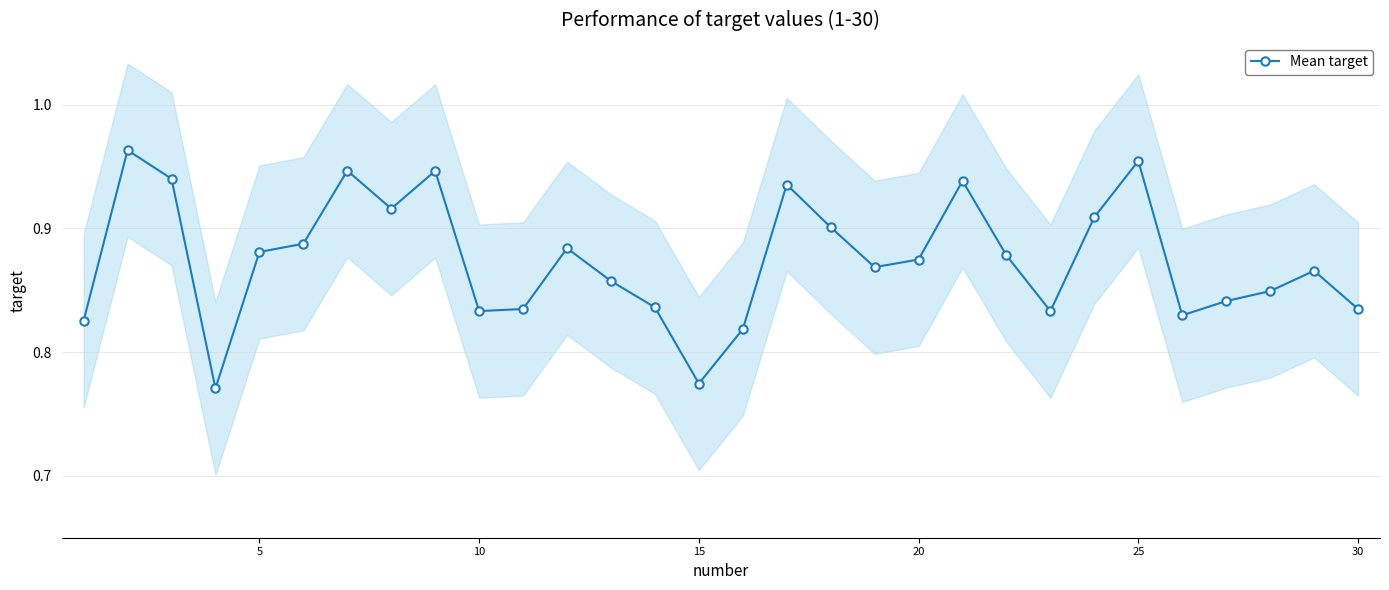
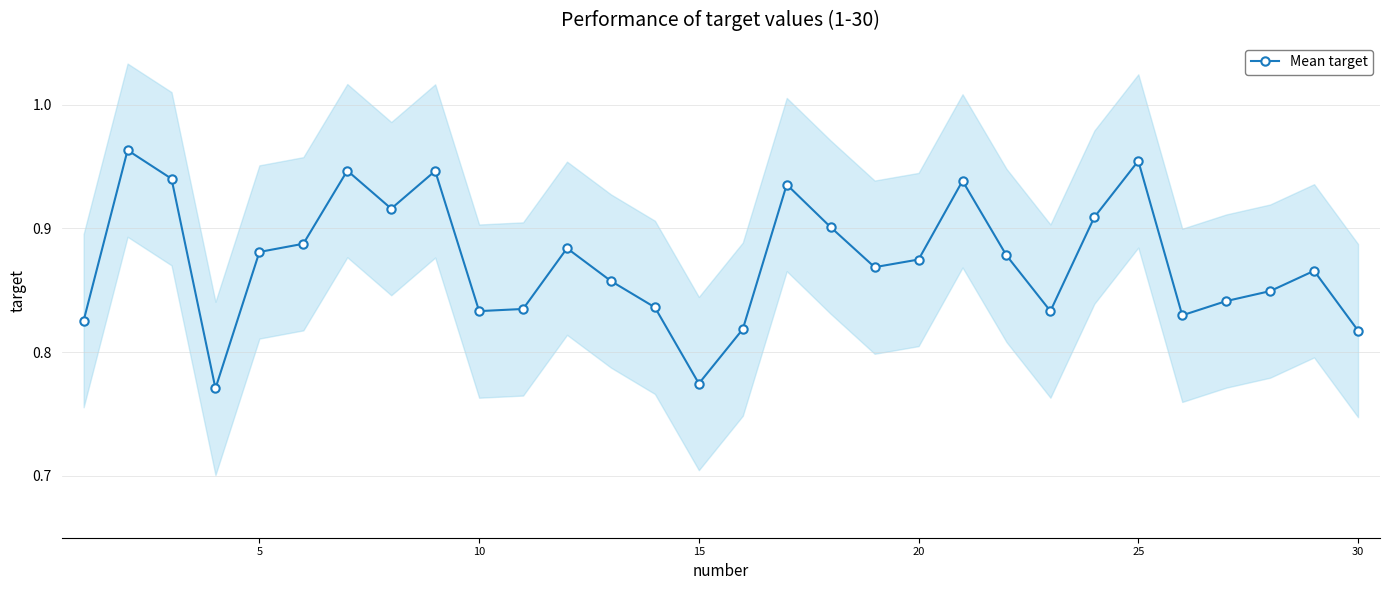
Mean target, 30: 0.835 -> 0.817
